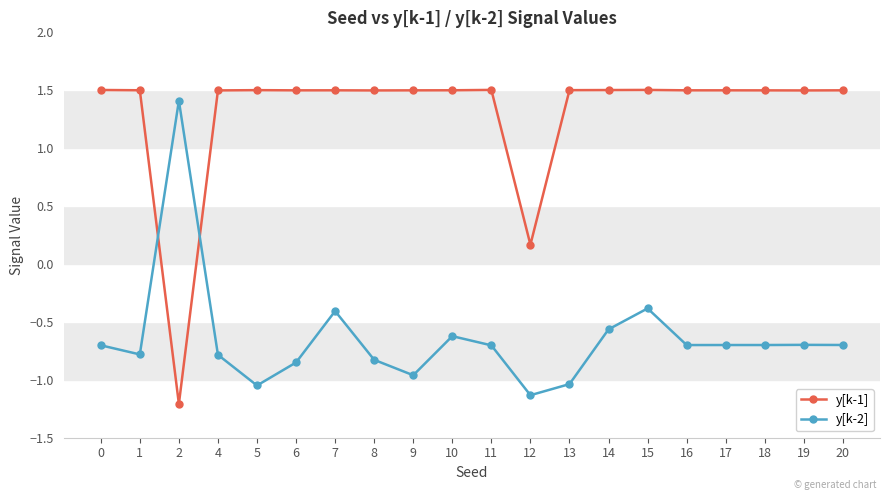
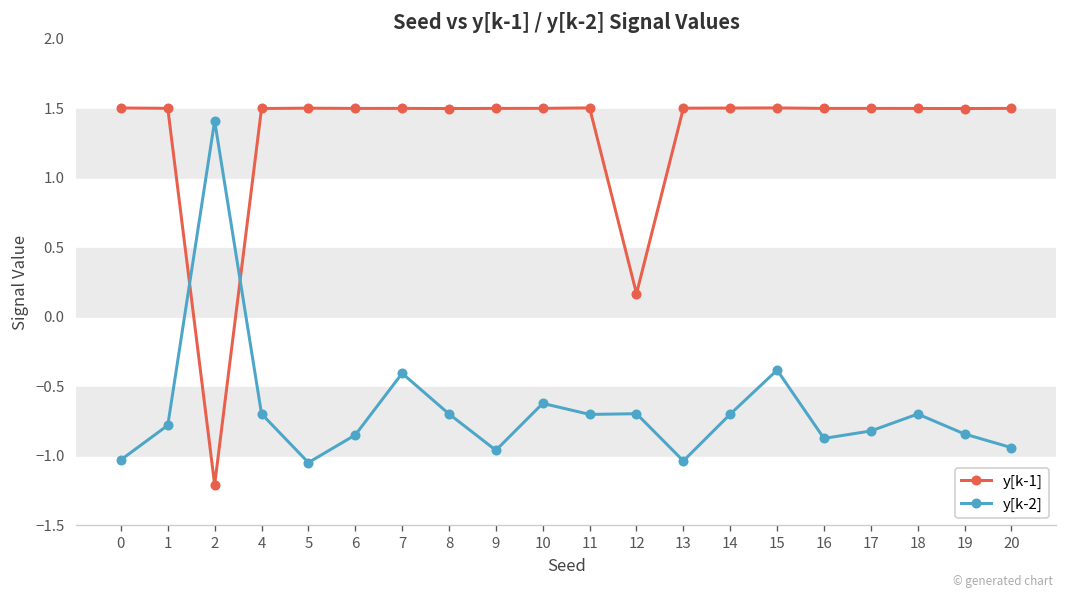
y[k-2], 0: -0.70 -> -1.03
y[k-2], 4: -0.78 -> -0.70
y[k-2], 8: -0.83 -> -0.70
y[k-2], 12: -1.13 -> -0.70
y[k-2], 14: -0.56 -> -0.70
y[k-2], 16: -0.70 -> -0.87
y[k-2], 17: -0.70 -> -0.82
y[k-2], 19: -0.70 -> -0.84
y[k-2], 20: -0.70 -> -0.94
